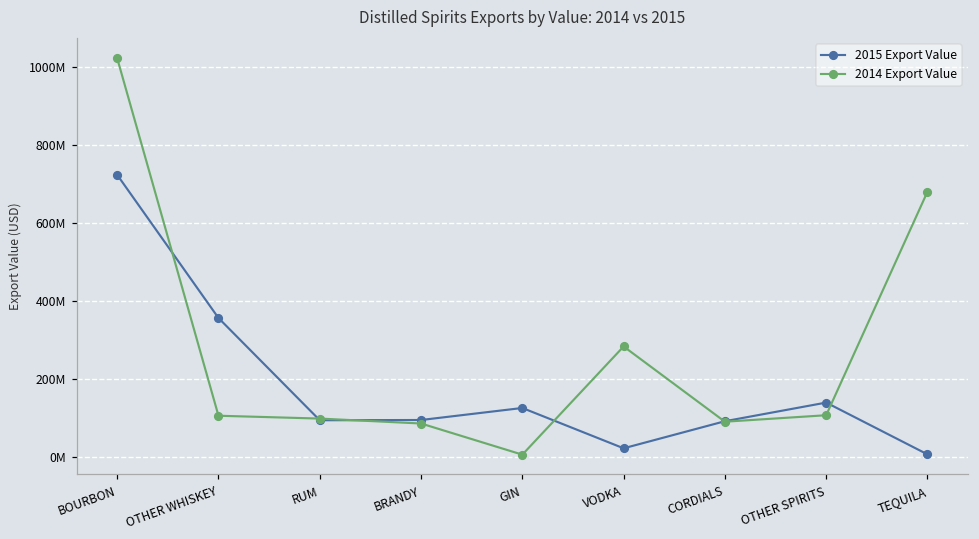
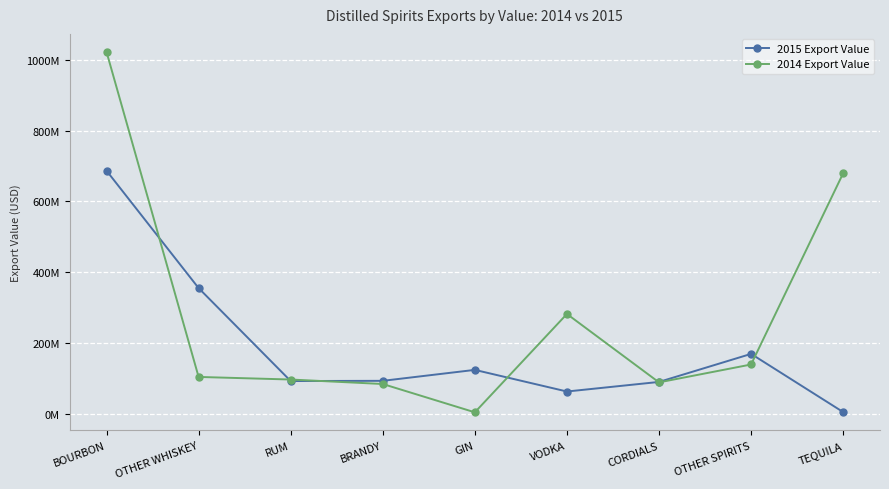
2015 Export Value, BOURBON: 720000000 -> 690000000
2015 Export Value, VODKA: 20000000 -> 60000000
2015 Export Value, OTHER SPIRITS: 140000000 -> 170000000
2014 Export Value, OTHER SPIRITS: 110000000 -> 140000000
